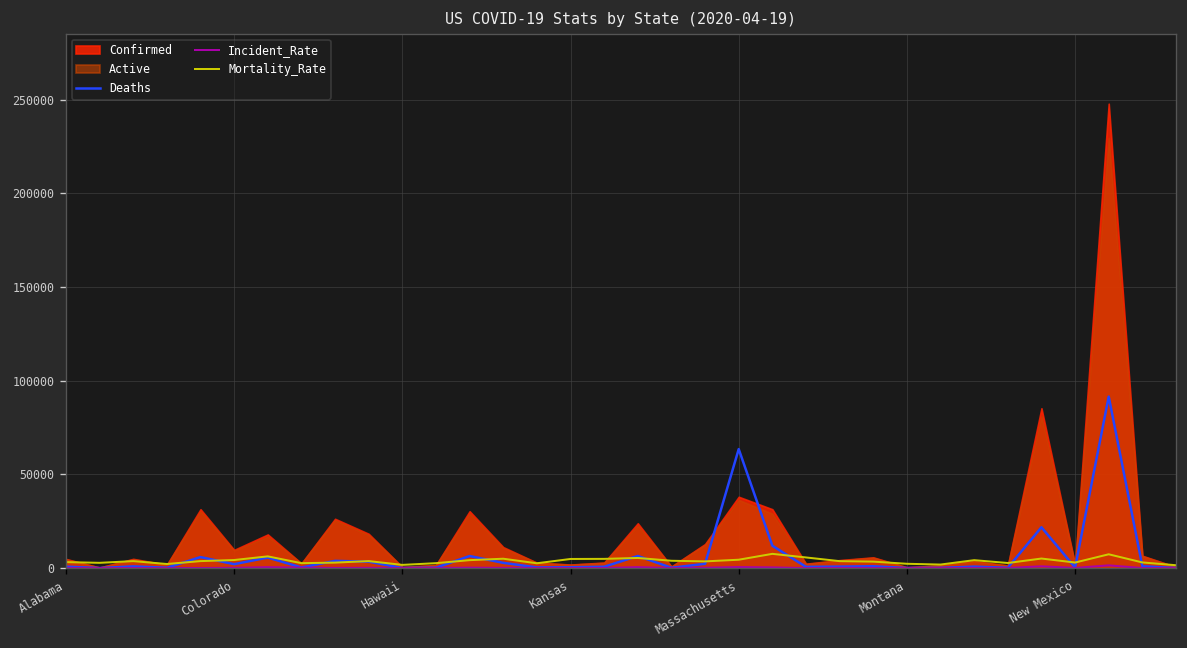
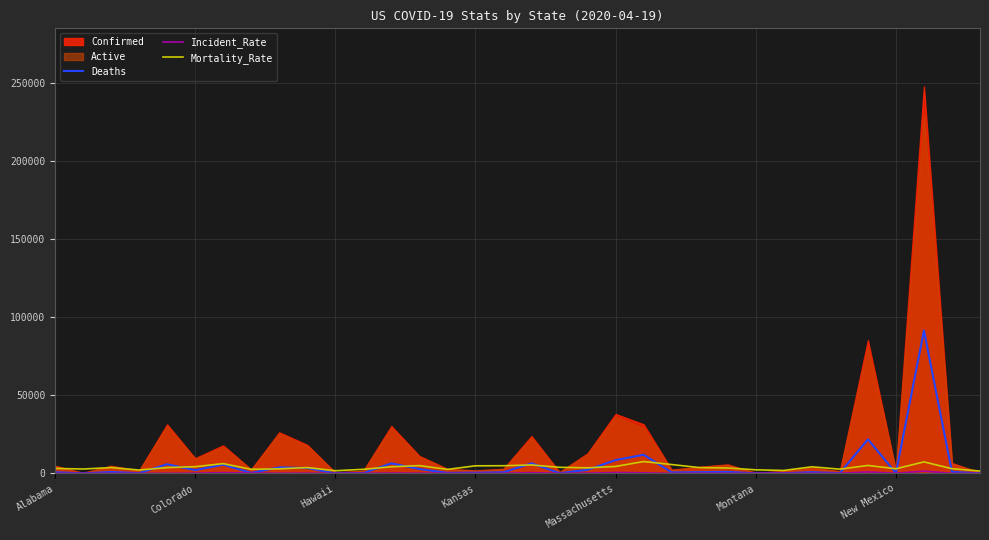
Deaths, Massachusetts: 64000 -> 9000
